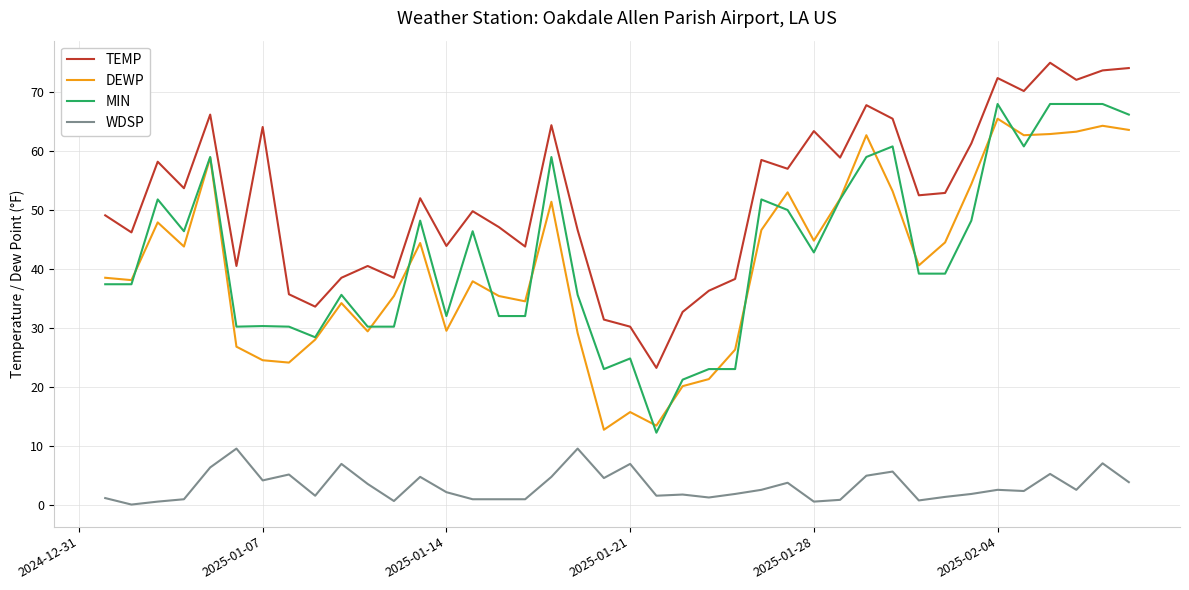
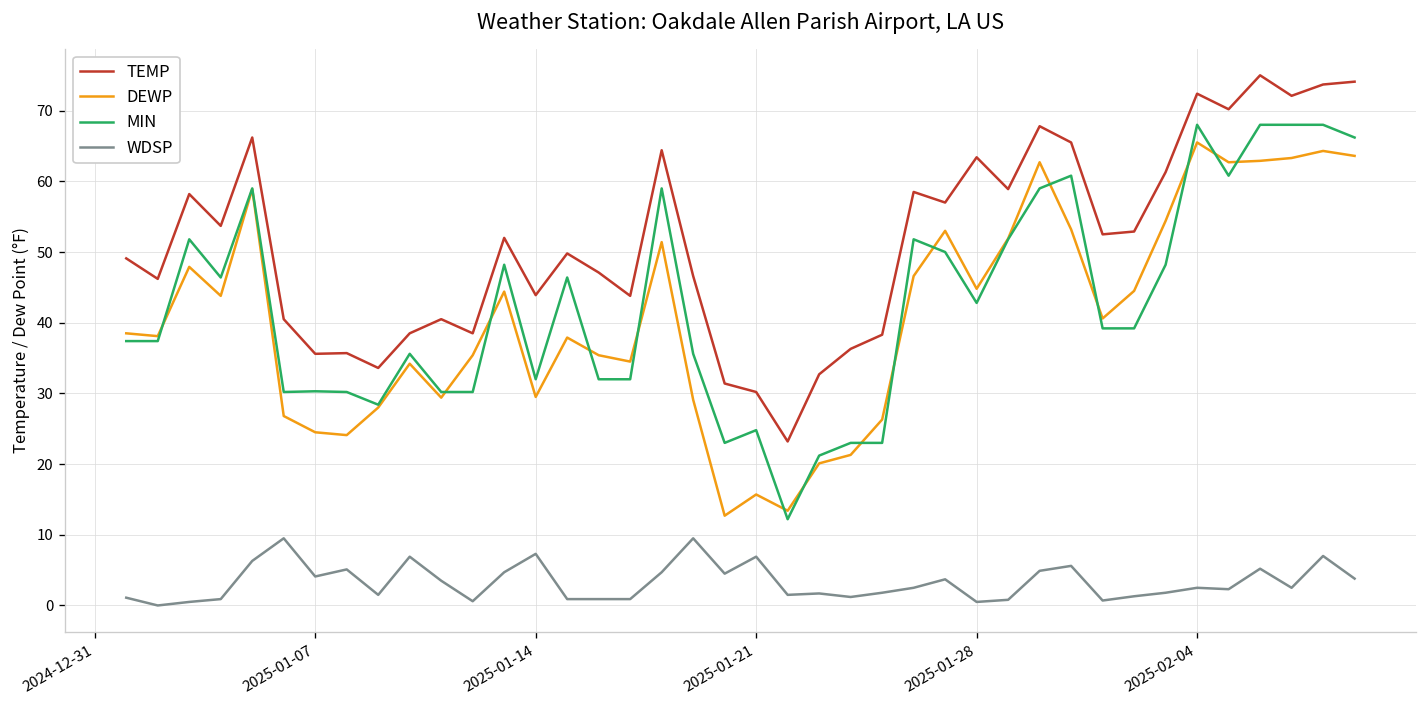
TEMP, 2025-01-07: 64 -> 36
WDSP, 2025-01-14: 2 -> 7
